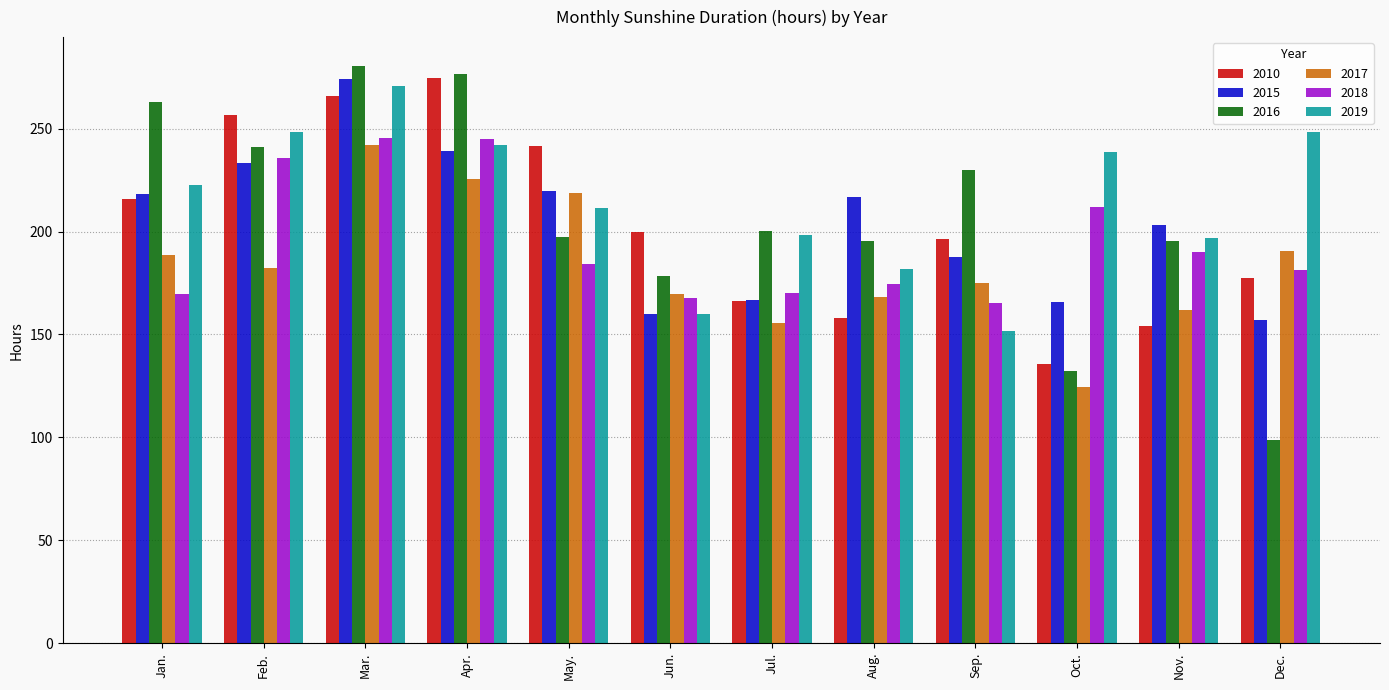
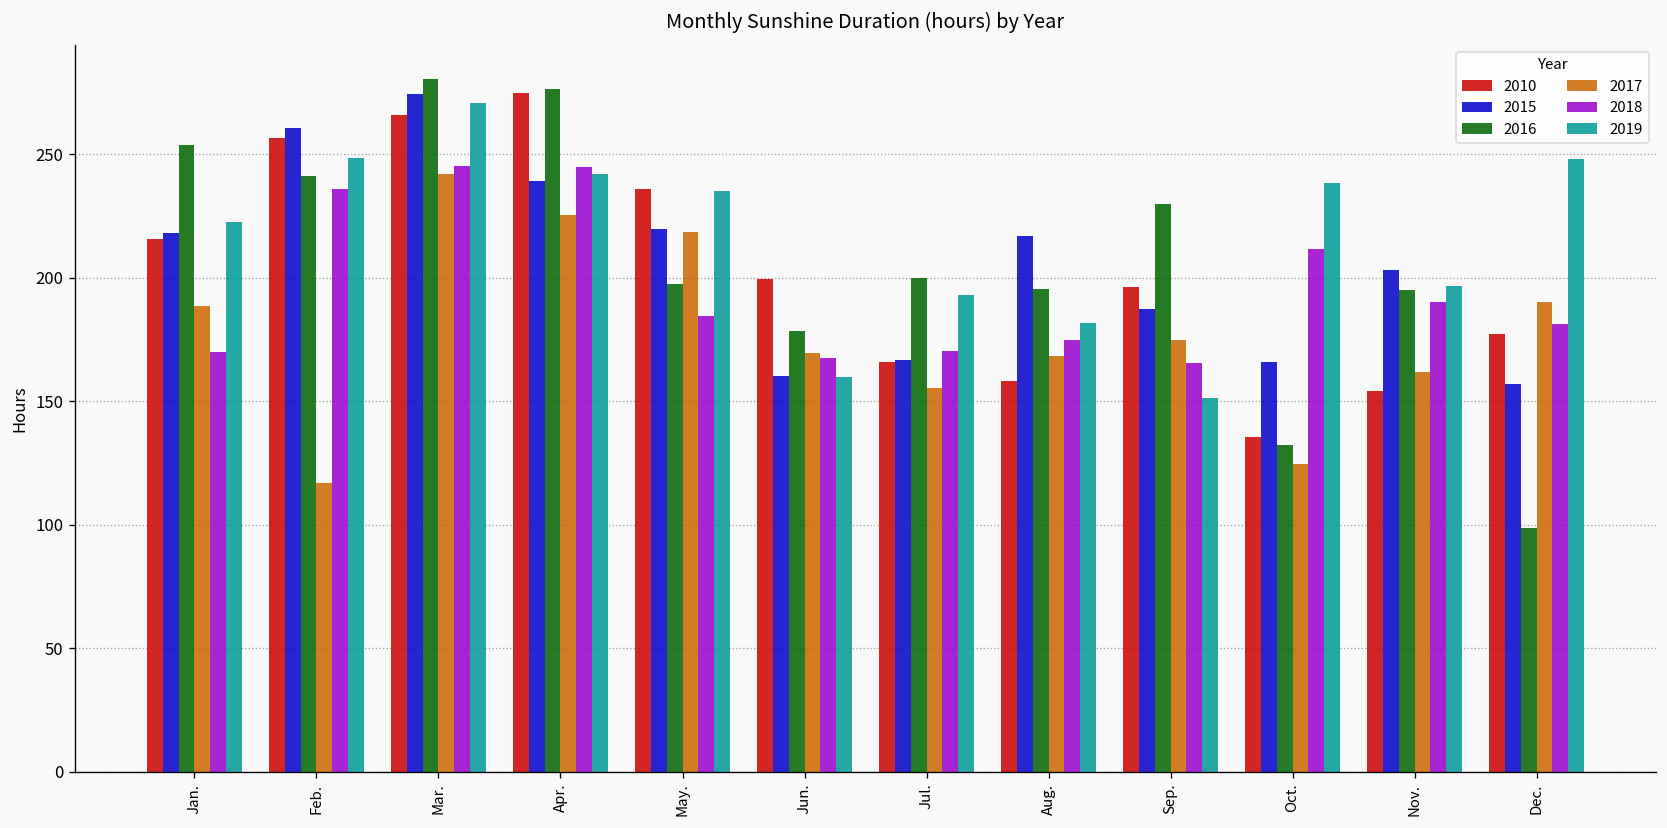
2016, Jan.: 263 -> 254
2015, Feb.: 234 -> 261
2017, Feb.: 182 -> 117
2010, May.: 241 -> 236
2019, May.: 211 -> 235
2019, Jul.: 198 -> 193
